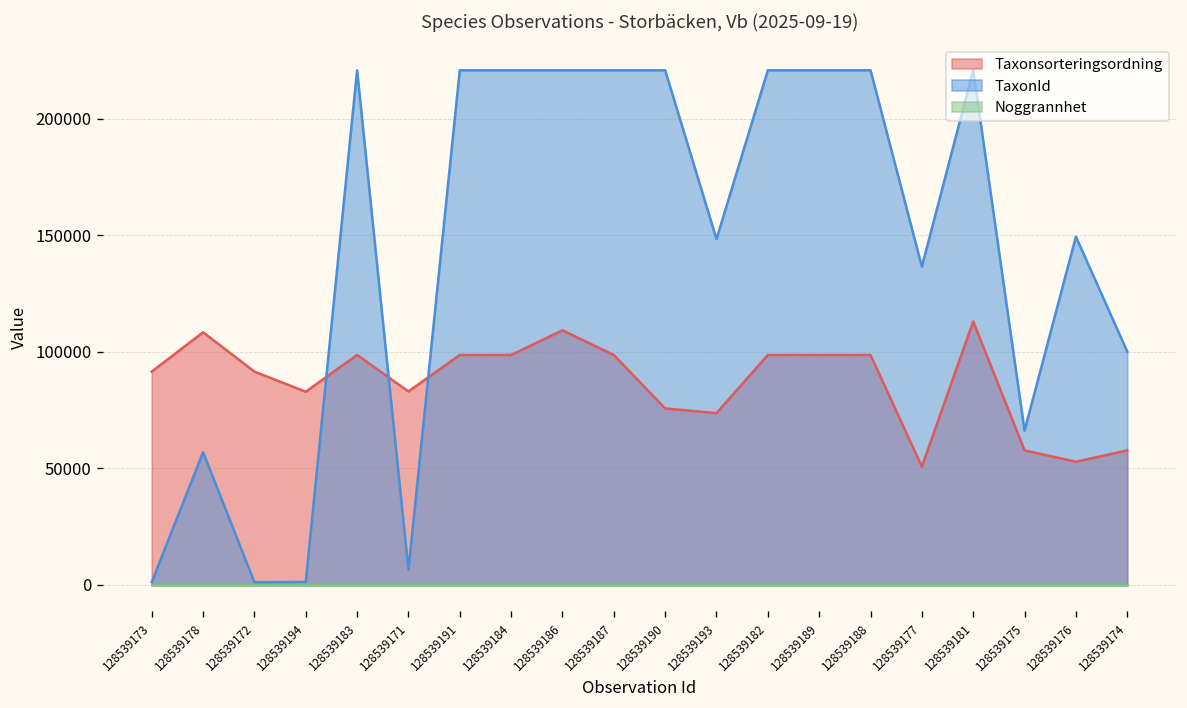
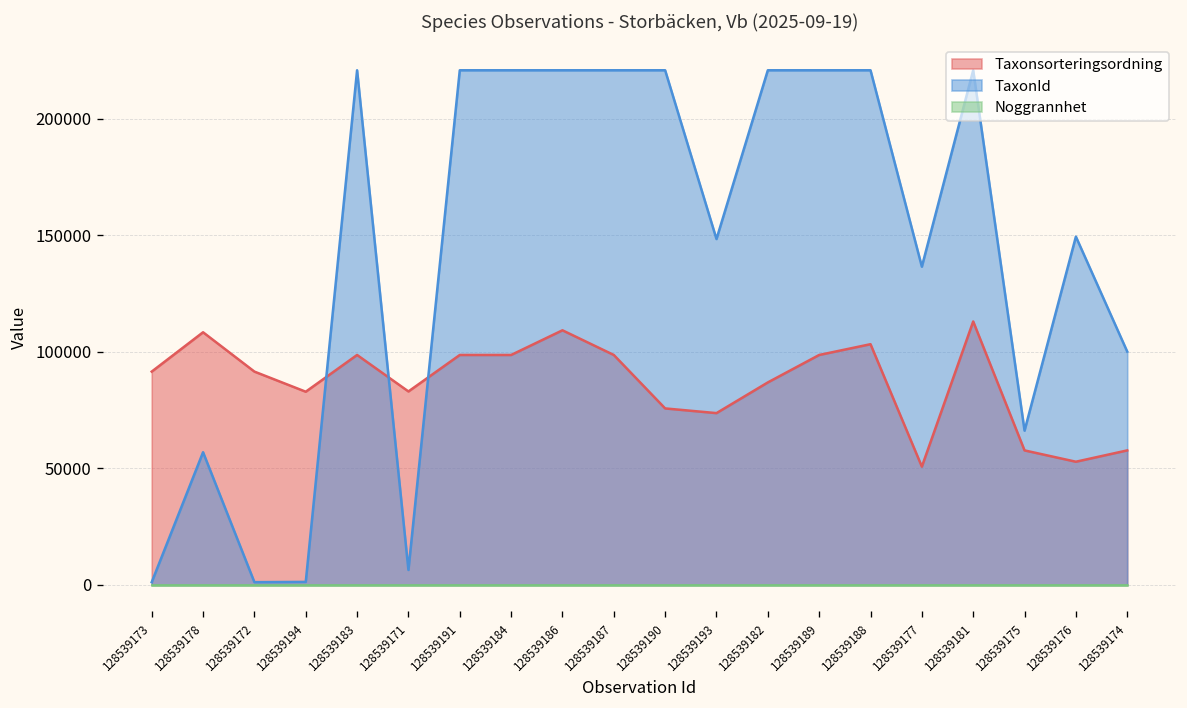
Taxonsorteringsordning, 128539182: 99000 -> 87000
Taxonsorteringsordning, 128539188: 99000 -> 103000
